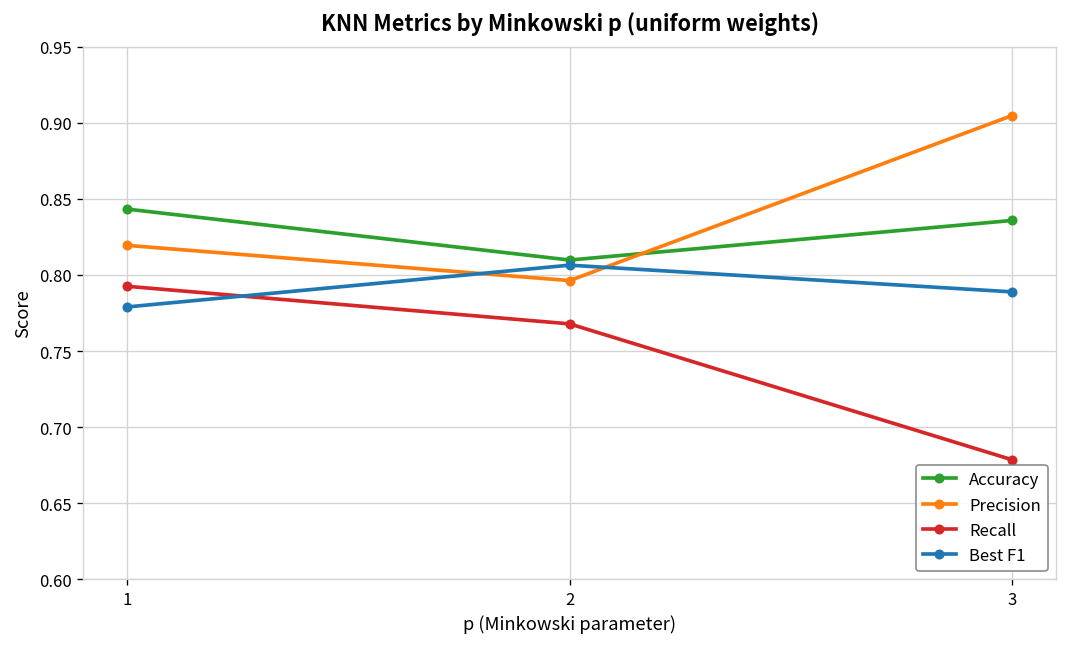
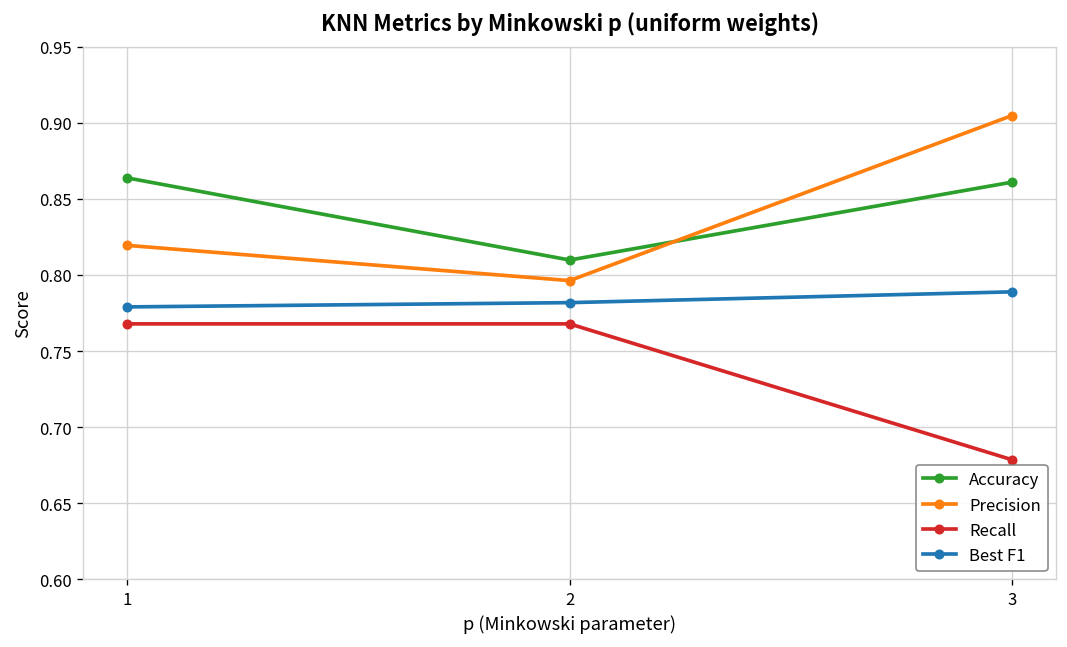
Accuracy, 1: 0.843 -> 0.864
Recall, 1: 0.793 -> 0.768
Best F1, 2: 0.806 -> 0.782
Accuracy, 3: 0.836 -> 0.861
